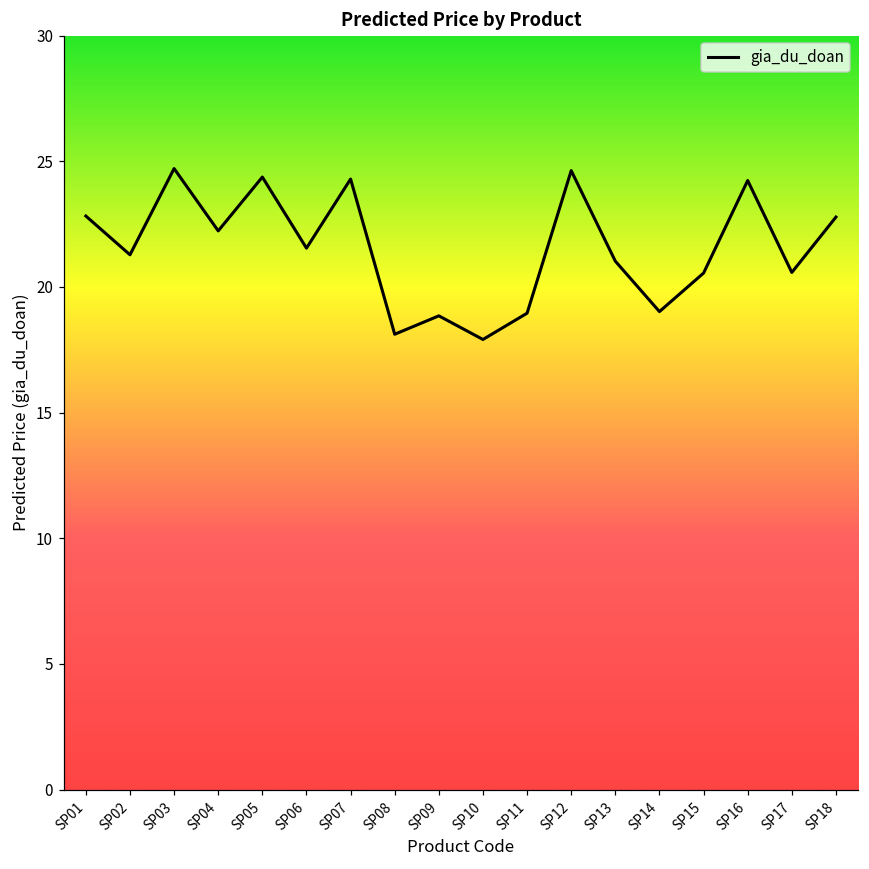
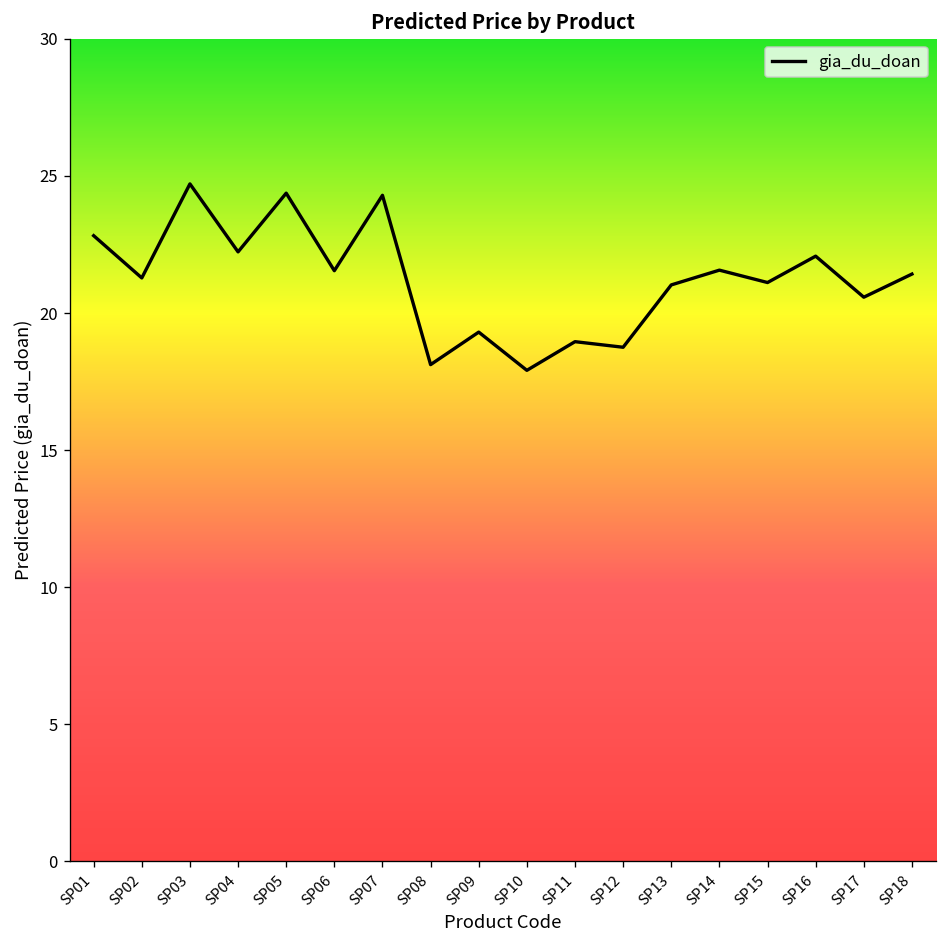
SP09: 18.8 -> 19.3
SP12: 24.6 -> 18.8
SP14: 19.0 -> 21.6
SP15: 20.6 -> 21.1
SP16: 24.2 -> 22.1
SP18: 22.8 -> 21.4
